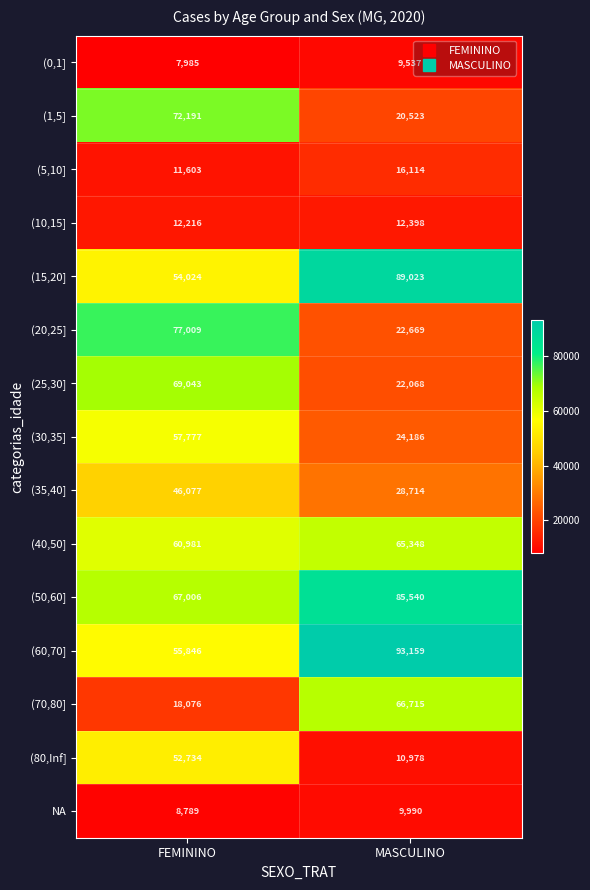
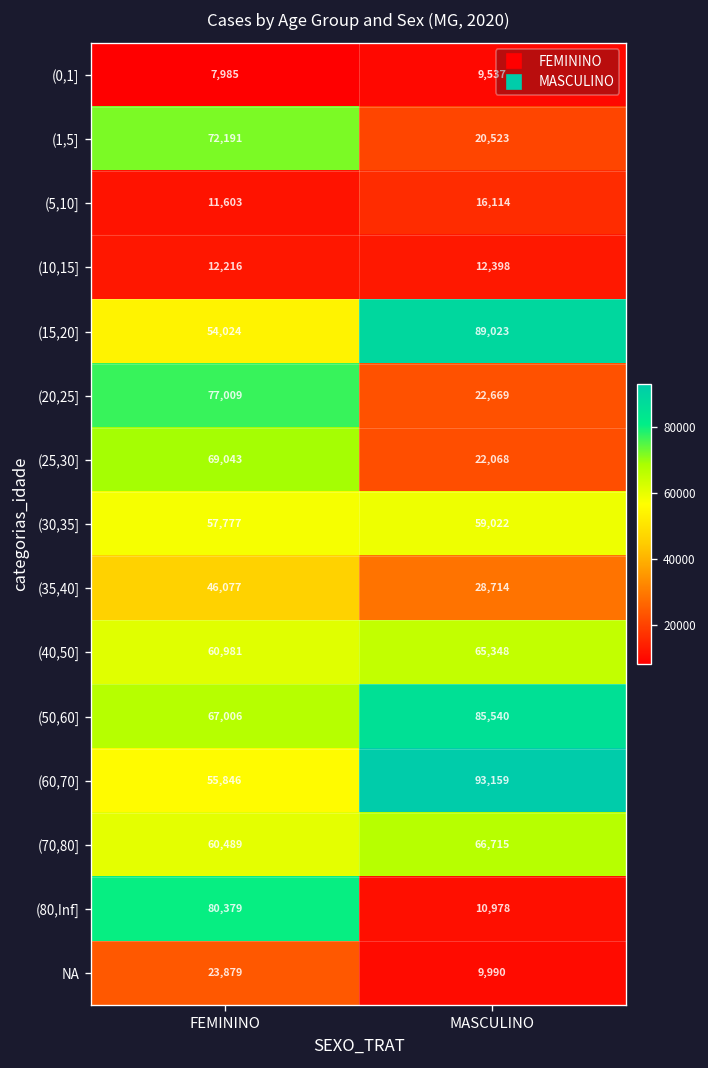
(30,35], MASCULINO: 24,186 -> 59,022
(70,80], FEMININO: 18,076 -> 60,489
(80,Inf], FEMININO: 52,734 -> 80,379
NA, FEMININO: 8,789 -> 23,879
